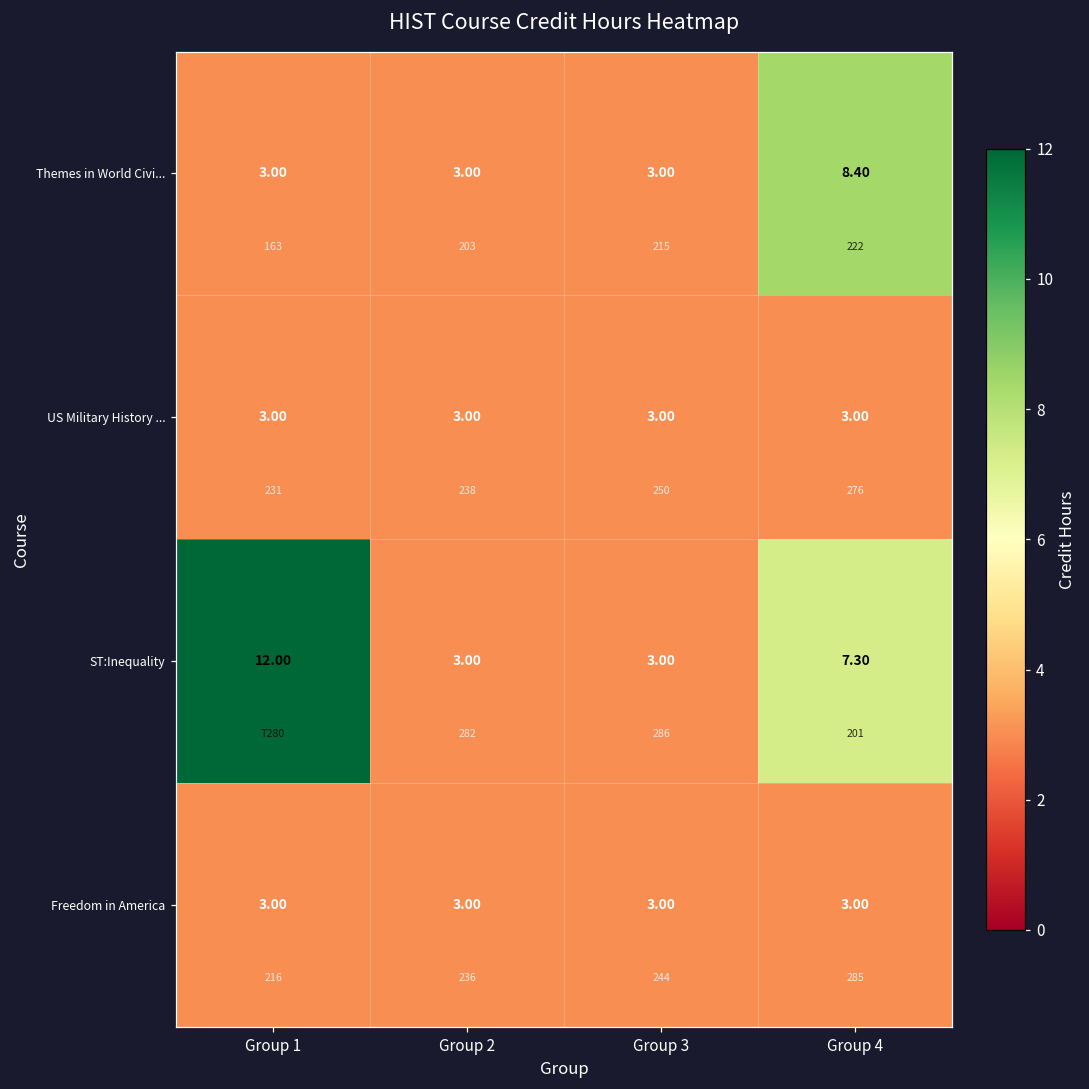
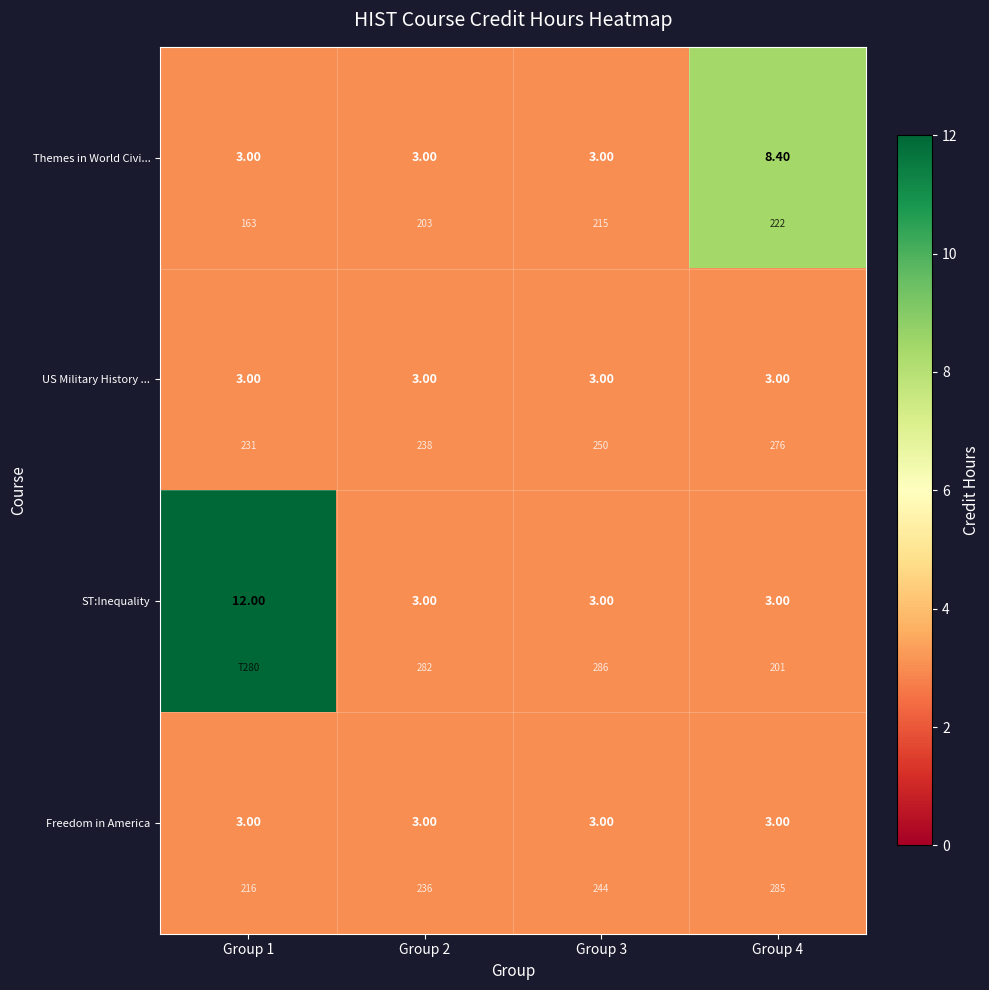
ST:Inequality, Group 4: 7.30 -> 3.00
